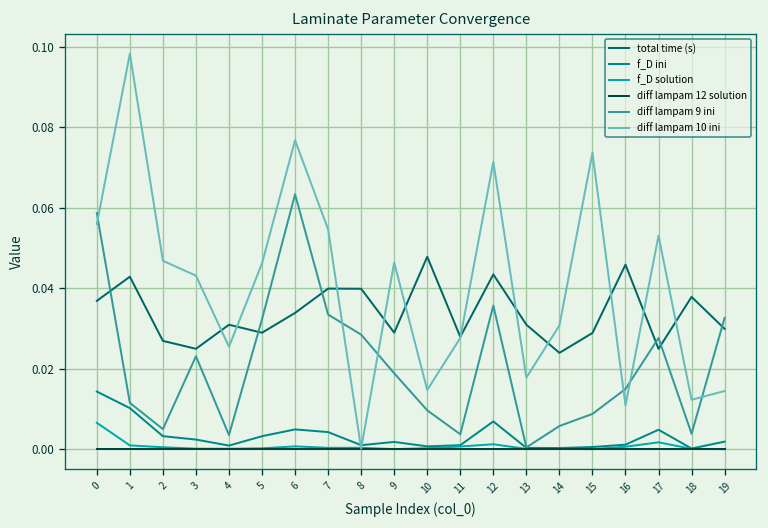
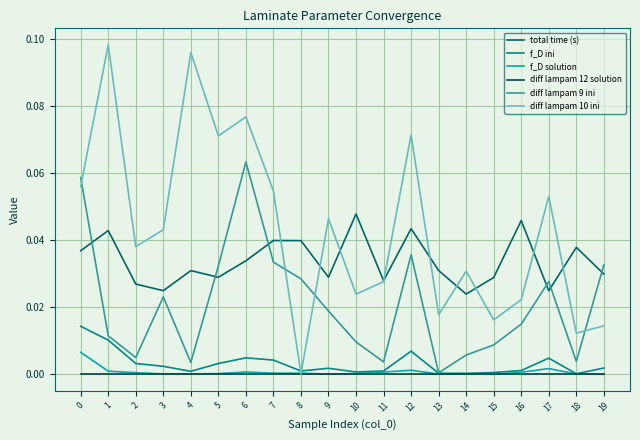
diff lampam 10 ini, 2: 0.047 -> 0.038
diff lampam 10 ini, 4: 0.025 -> 0.096
diff lampam 10 ini, 5: 0.046 -> 0.071
diff lampam 10 ini, 10: 0.015 -> 0.024
diff lampam 10 ini, 15: 0.074 -> 0.016
diff lampam 10 ini, 16: 0.011 -> 0.022
